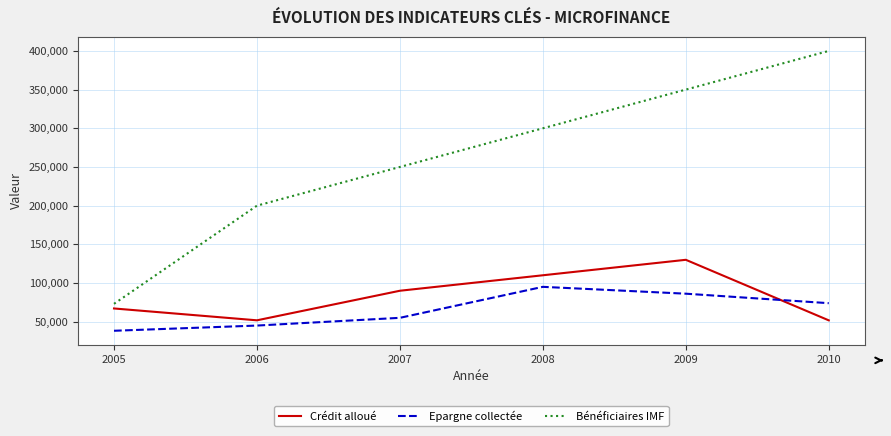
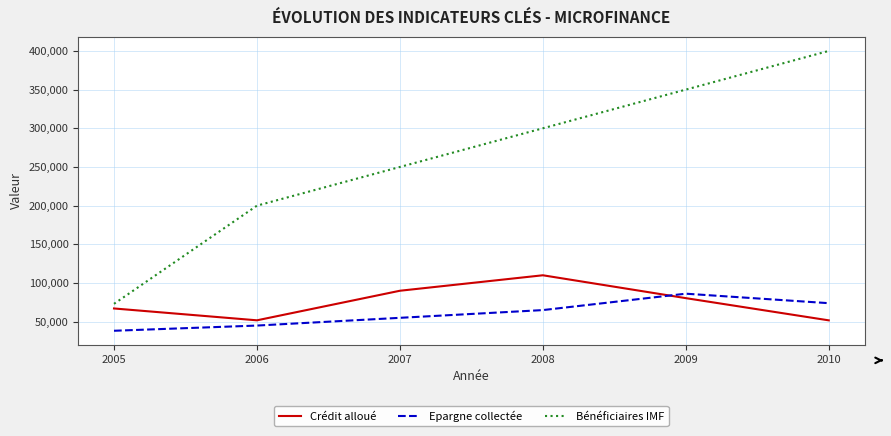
Epargne collectée, 2008: 100,000 -> 70,000
Crédit alloué, 2009: 130,000 -> 80,000
